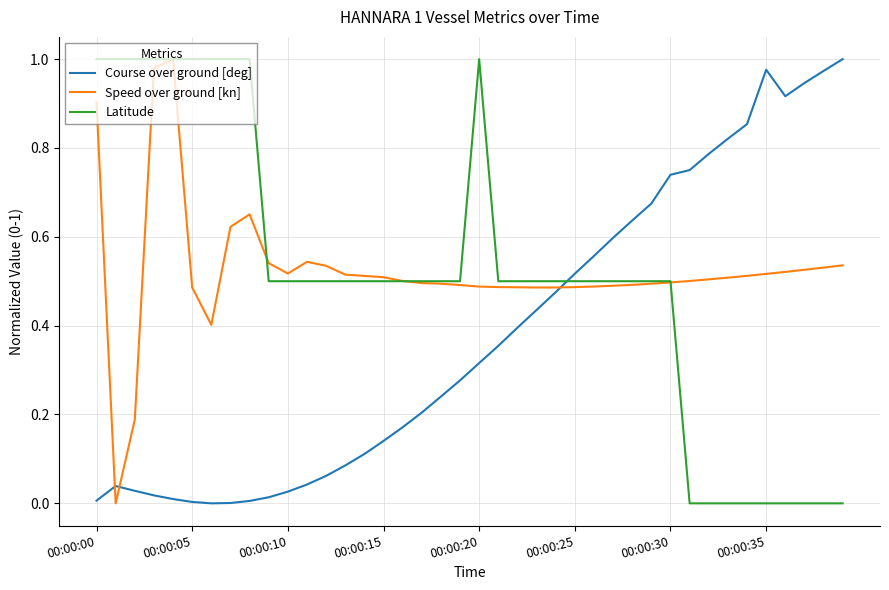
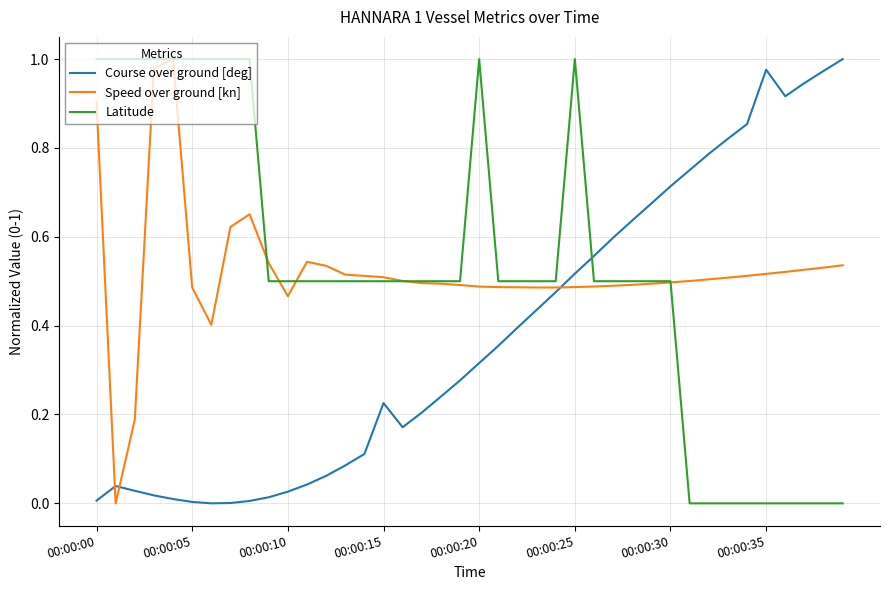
Speed over ground [kn], 00:00:10: 0.52 -> 0.47
Course over ground [deg], 00:00:15: 0.14 -> 0.23
Latitude, 00:00:25: 0.50 -> 1.00
Course over ground [deg], 00:00:30: 0.74 -> 0.71
